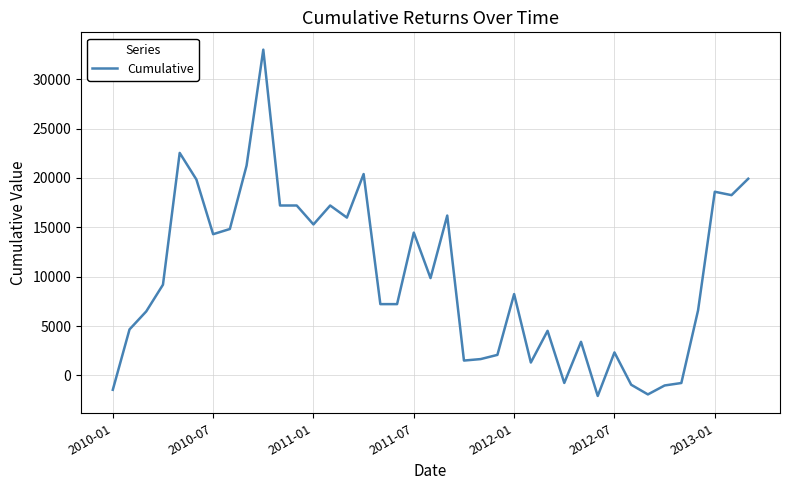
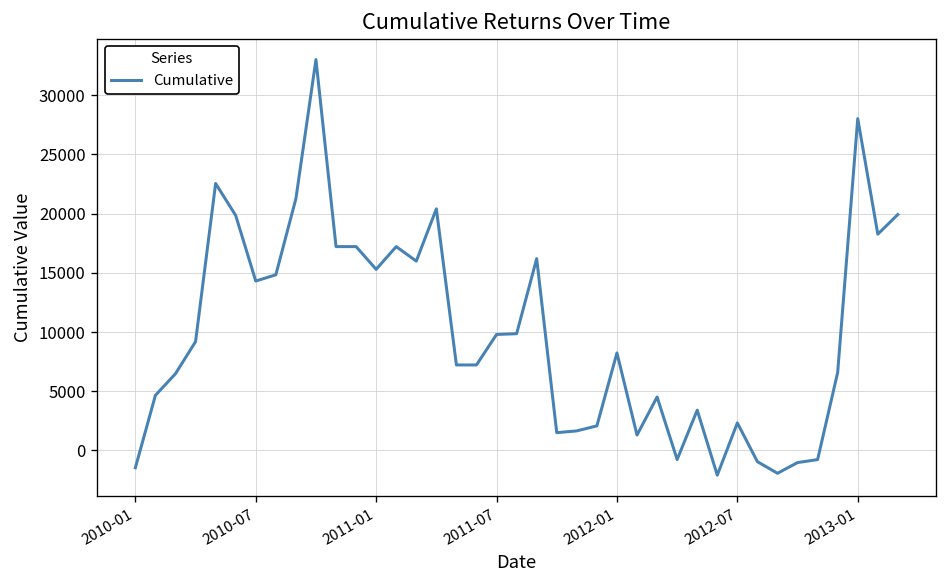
2011-07: 14000 -> 10000
2013-01: 19000 -> 28000
